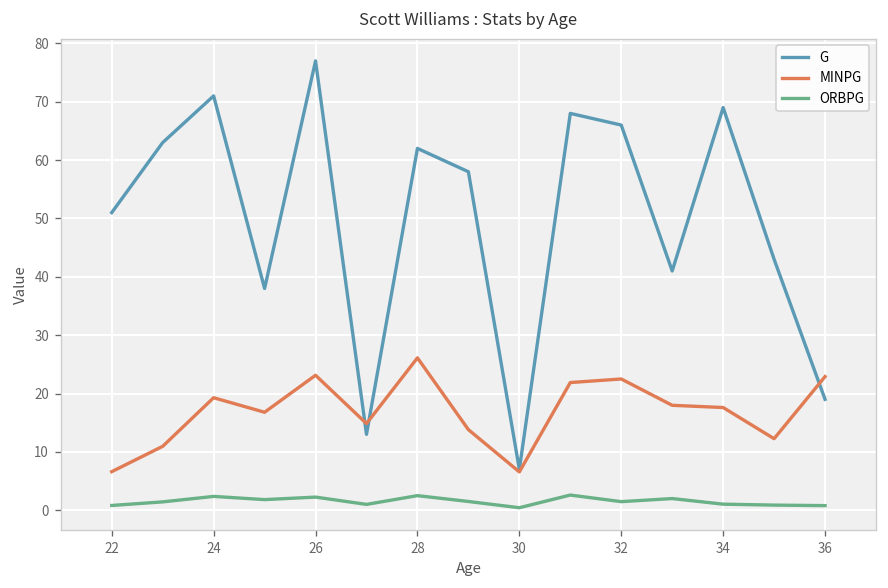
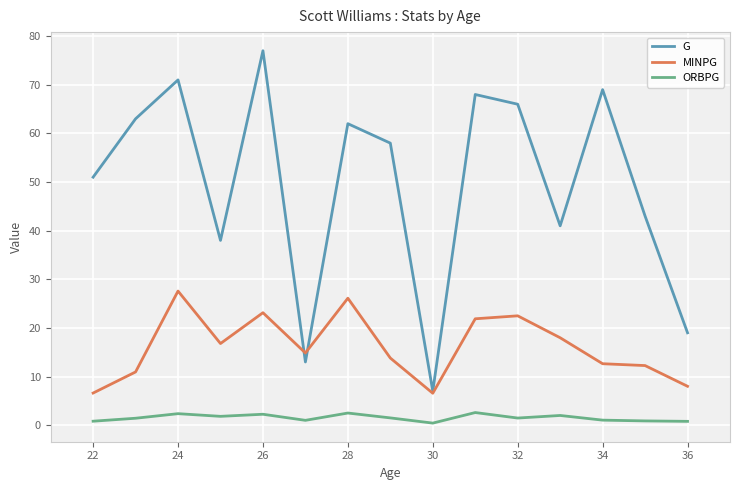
MINPG, 24: 19 -> 28
MINPG, 34: 18 -> 13
MINPG, 36: 23 -> 8
